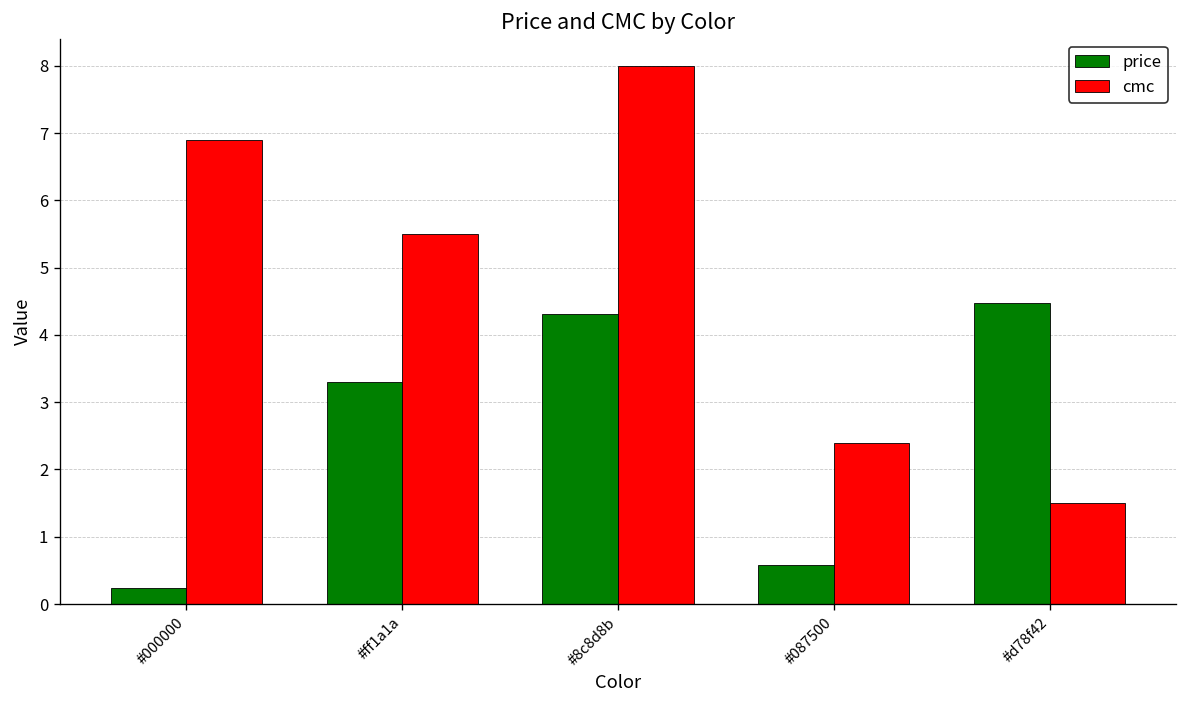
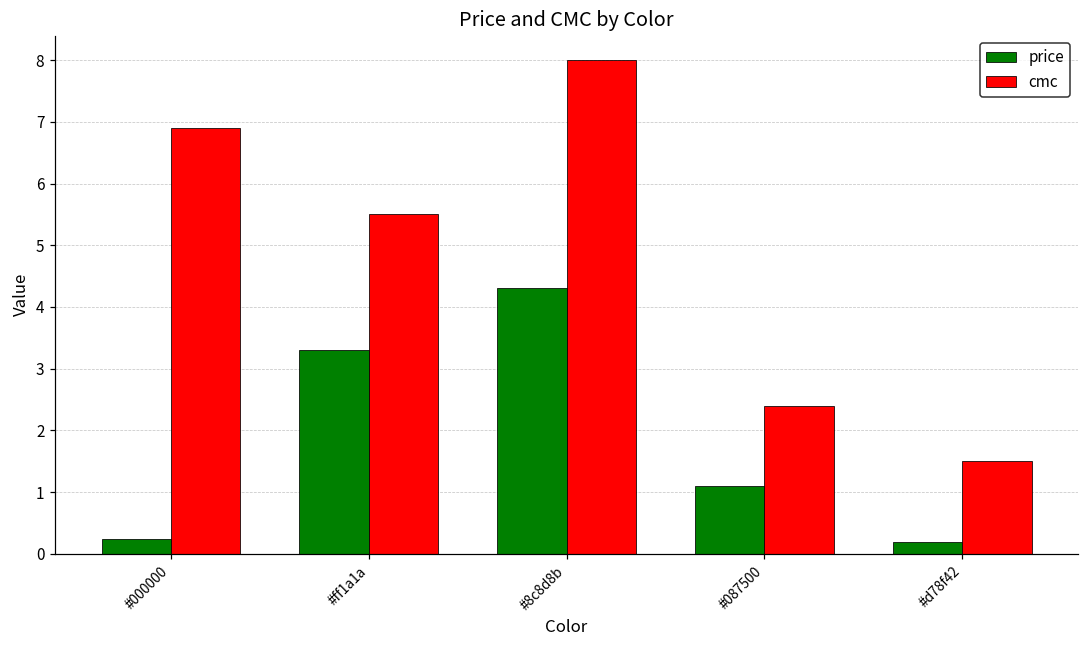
price, #087500: 0.6 -> 1.1
price, #d78f42: 4.5 -> 0.2
